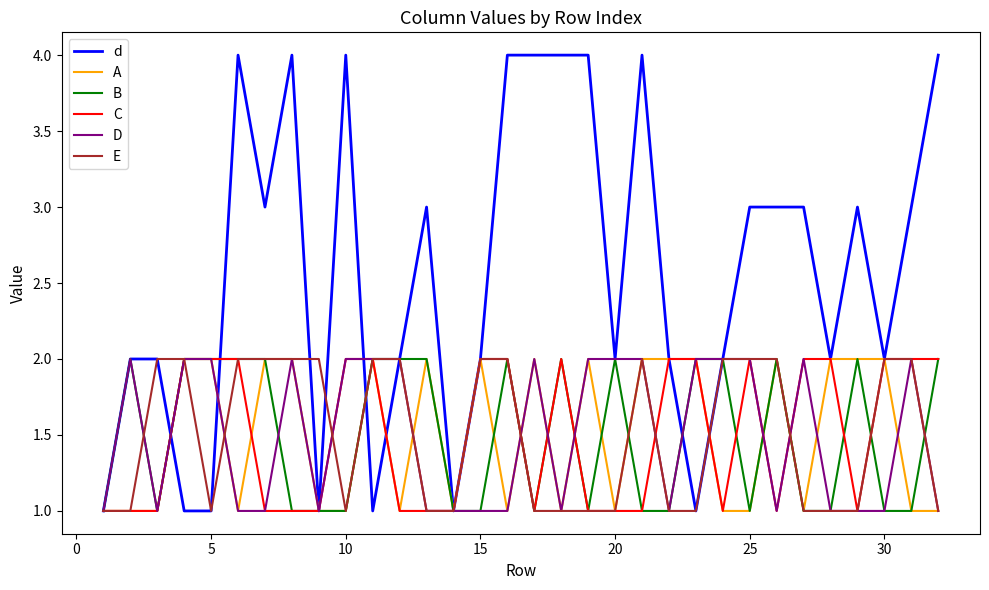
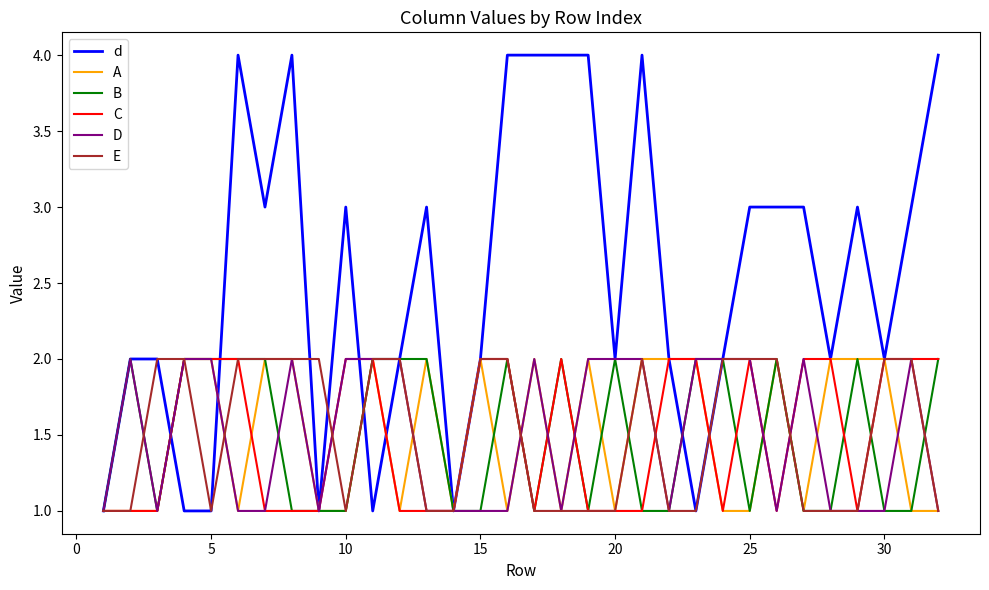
d, 10: 4 -> 3
